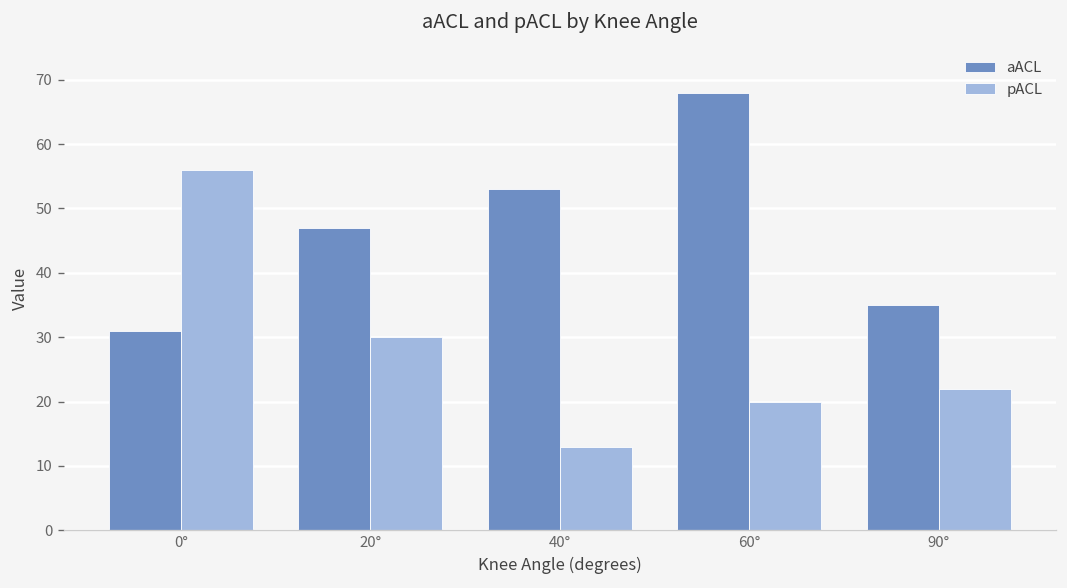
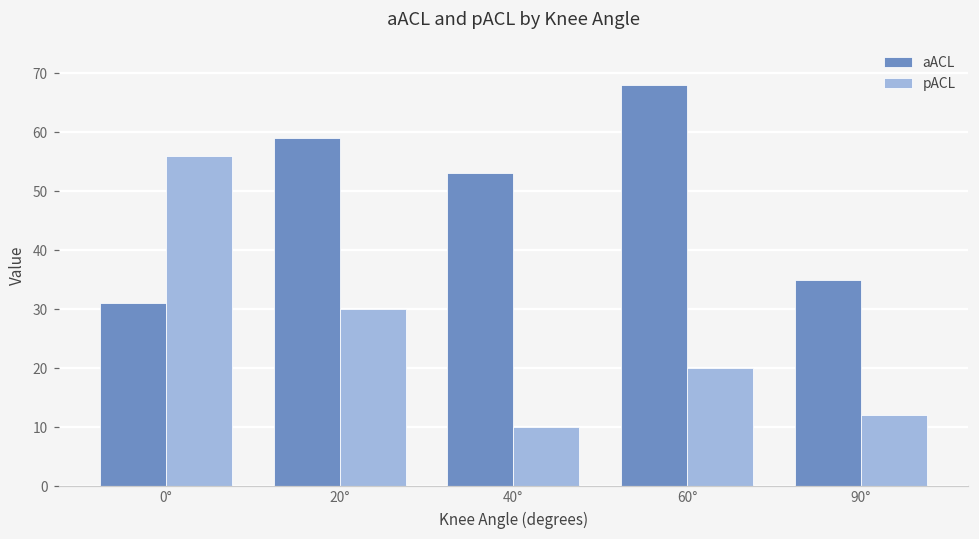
aACL, 20°: 47 -> 59
pACL, 40°: 13 -> 10
pACL, 90°: 22 -> 12
